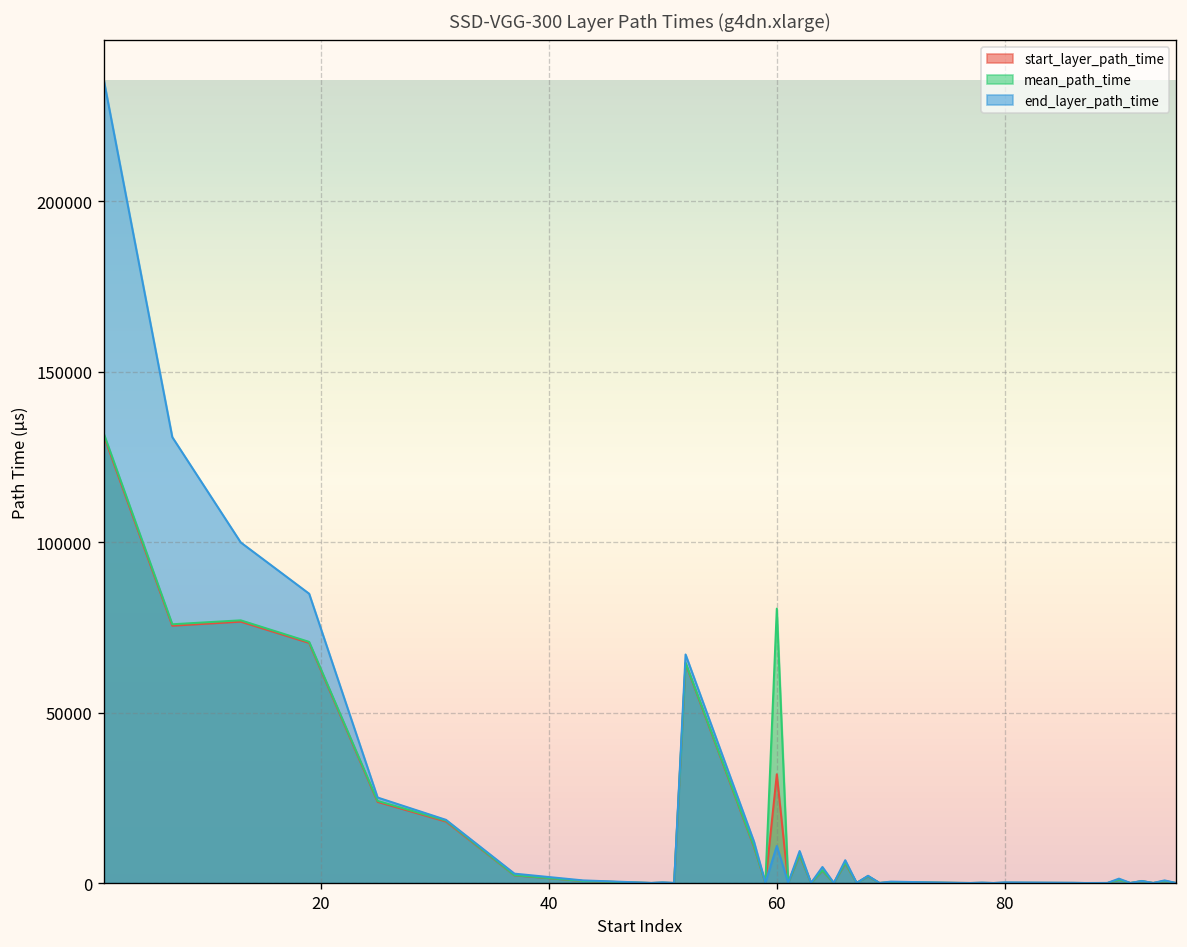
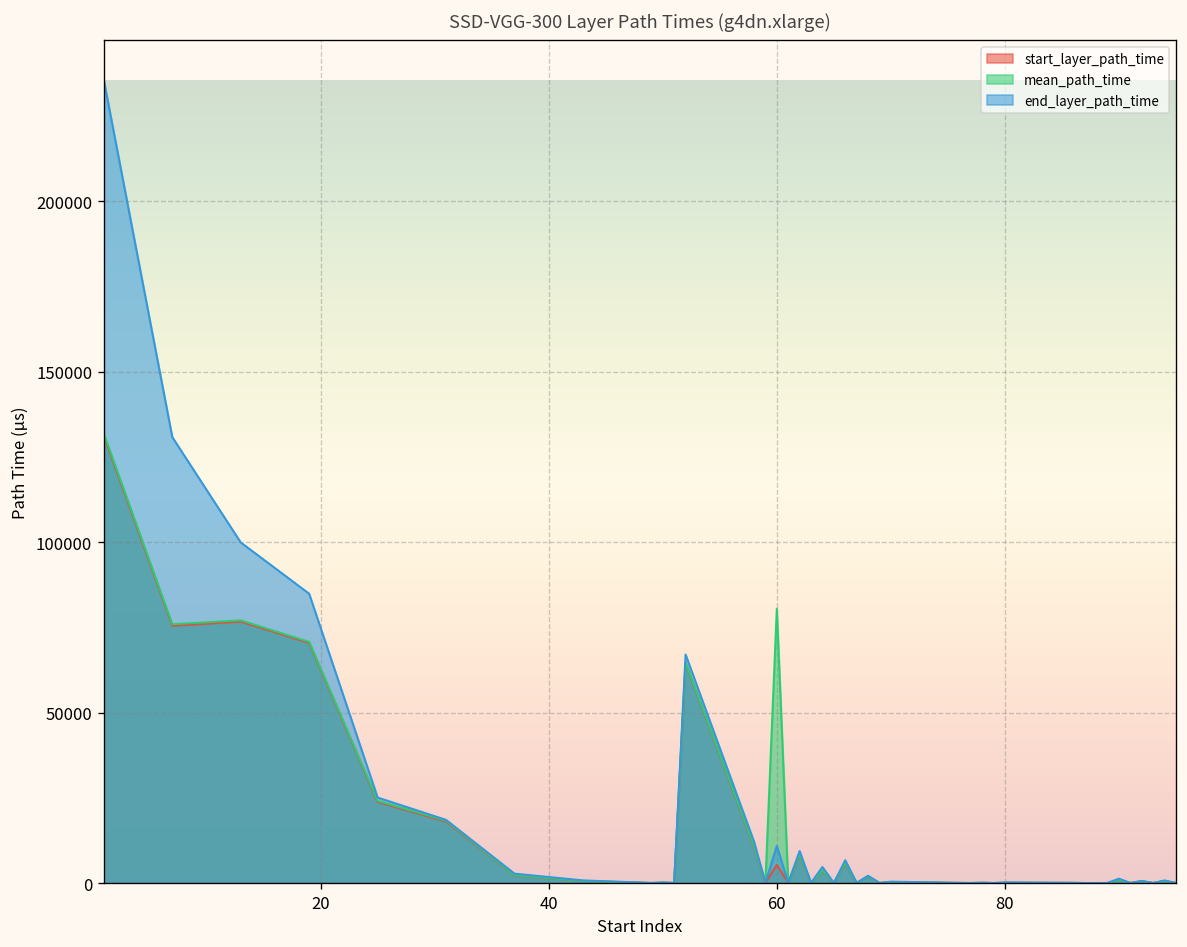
start_layer_path_time, 60: 32000 -> 5000
